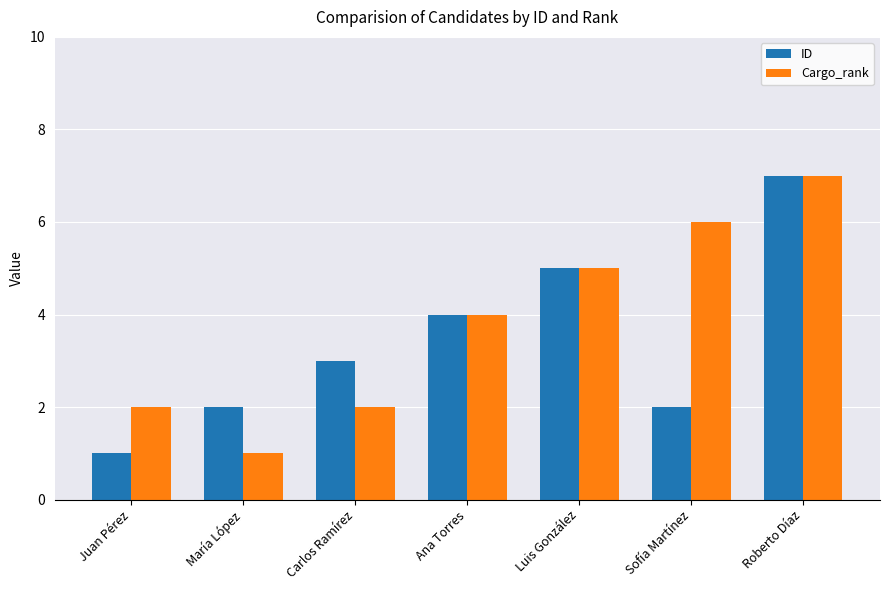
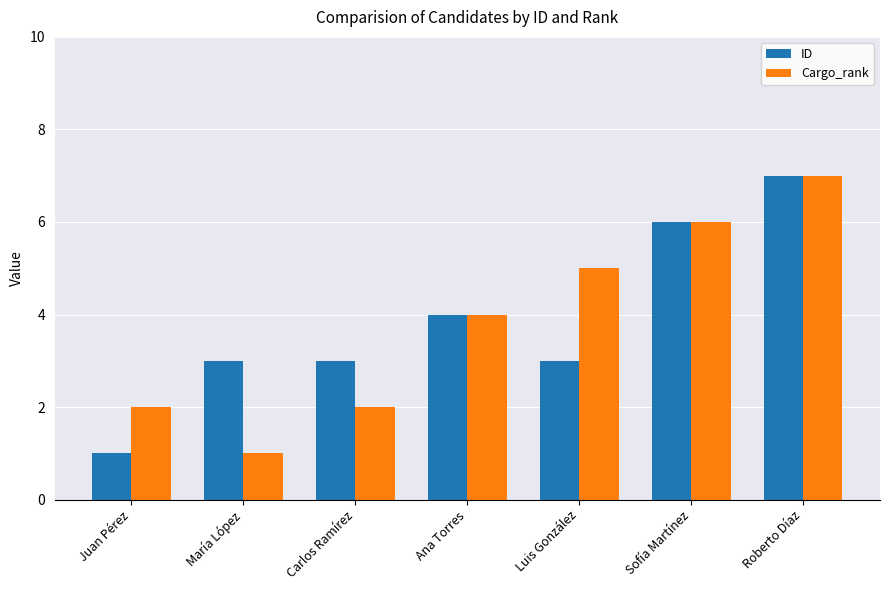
ID, María López: 2 -> 3
ID, Luis González: 5 -> 3
ID, Sofía Martínez: 2 -> 6
